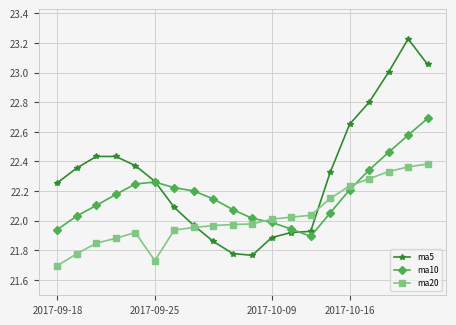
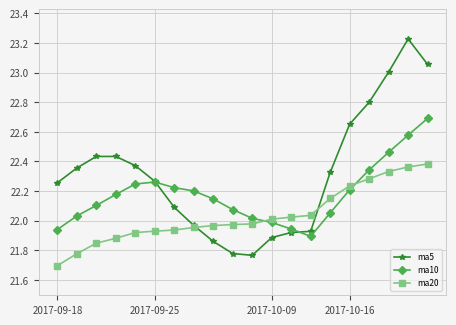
ma20, 2017-09-25: 21.73 -> 21.93
